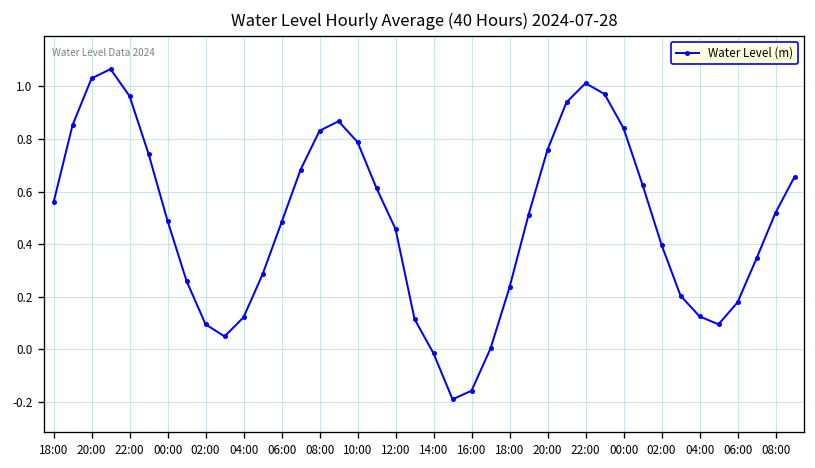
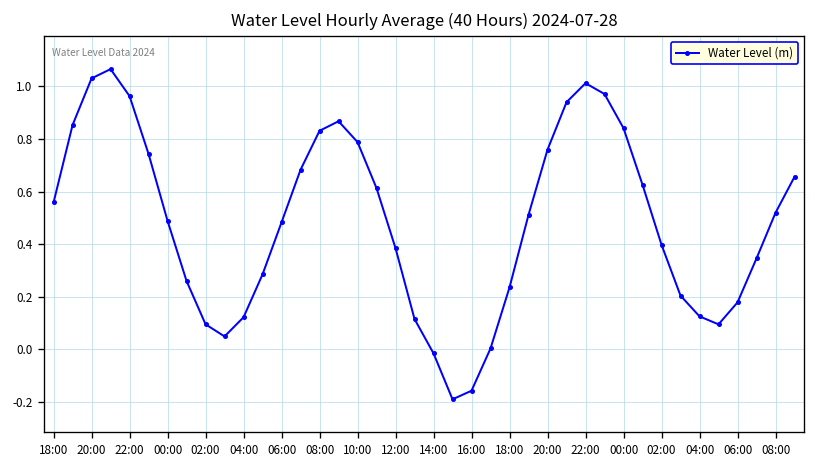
12:00: 0.46 -> 0.38
